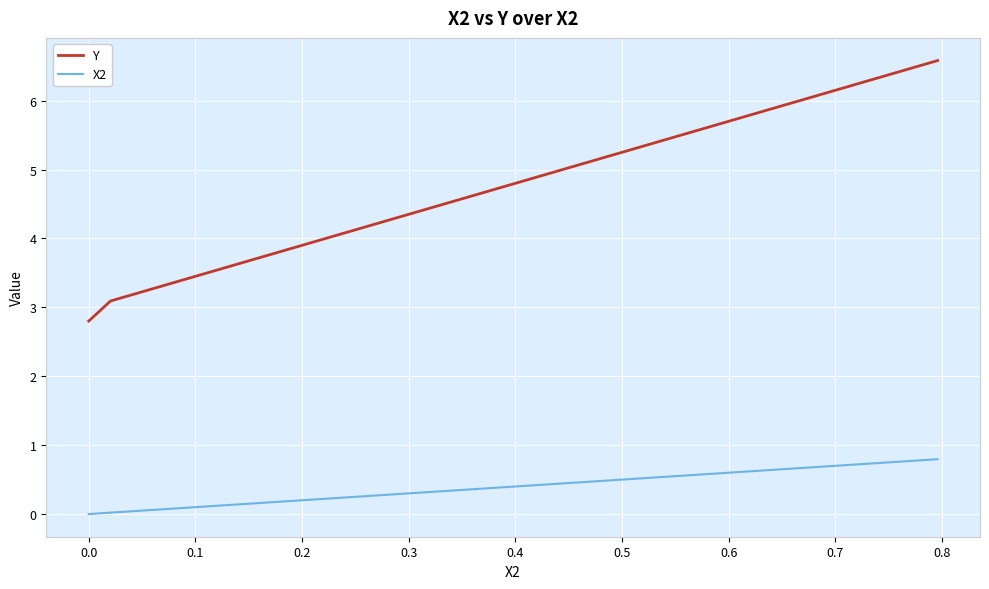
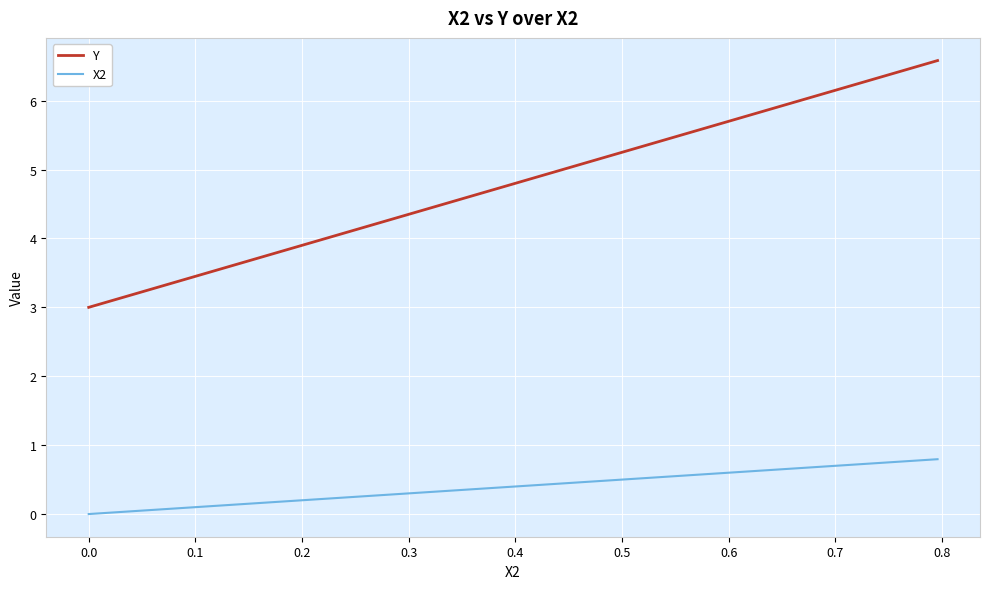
Y, 0.0: 2.8 -> 3.0
